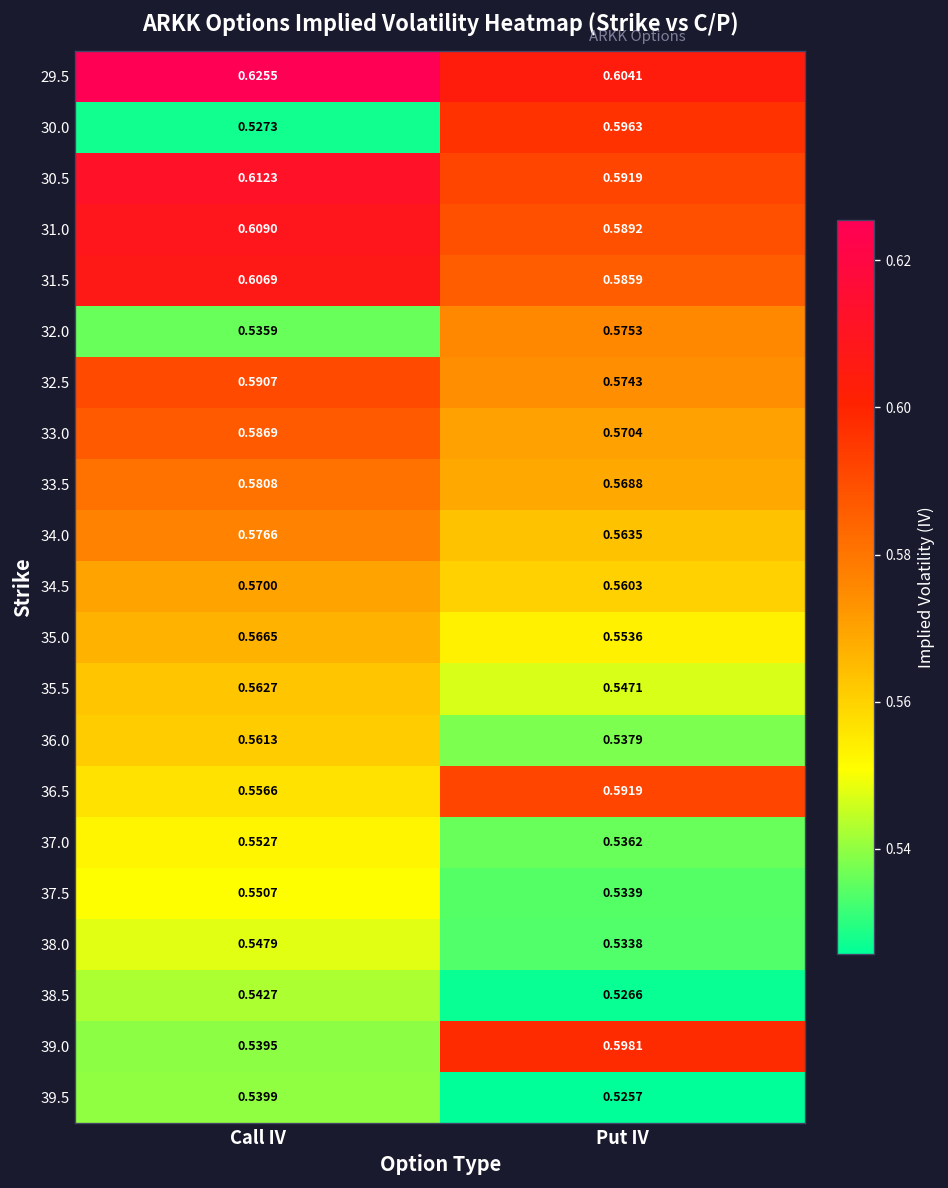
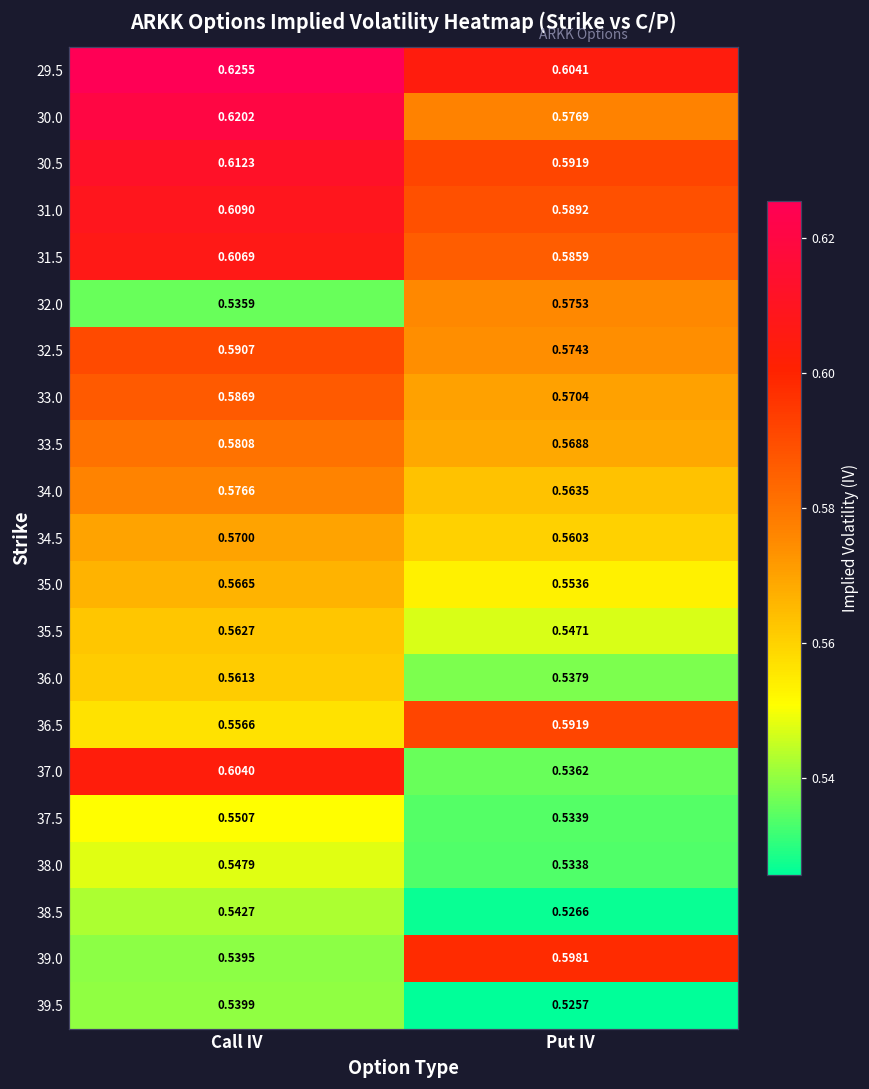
30.0, Call IV: 0.5273 -> 0.6202
30.0, Put IV: 0.5963 -> 0.5769
37.0, Call IV: 0.5527 -> 0.6040
